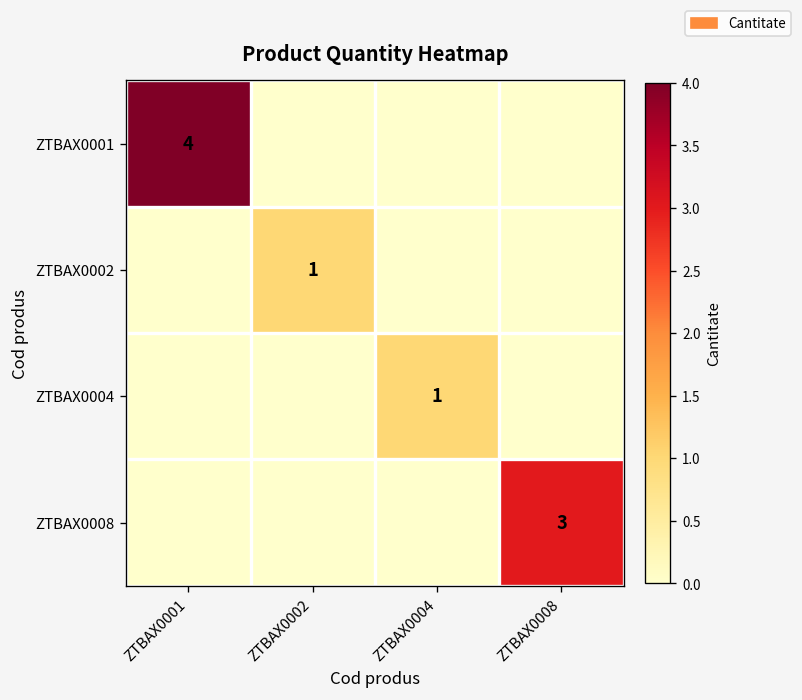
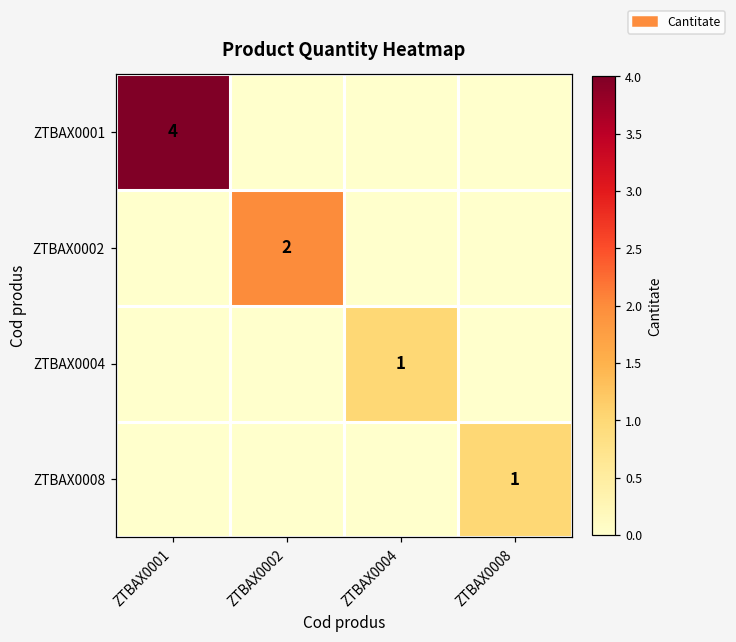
ZTBAX0002, ZTBAX0002: 1 -> 2
ZTBAX0008, ZTBAX0008: 3 -> 1
